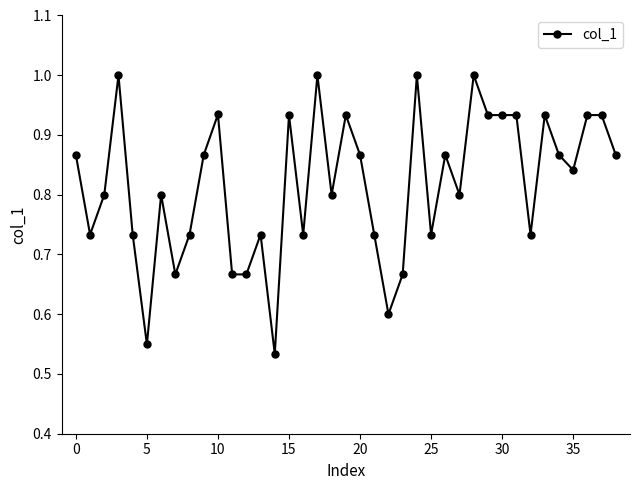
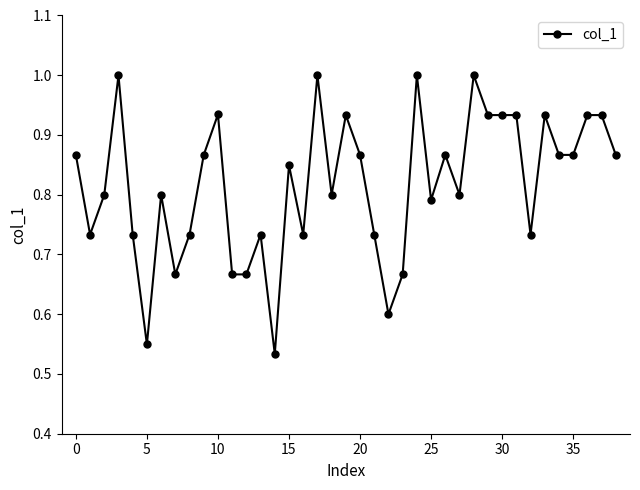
15: 0.93 -> 0.85
25: 0.73 -> 0.79
35: 0.84 -> 0.87
